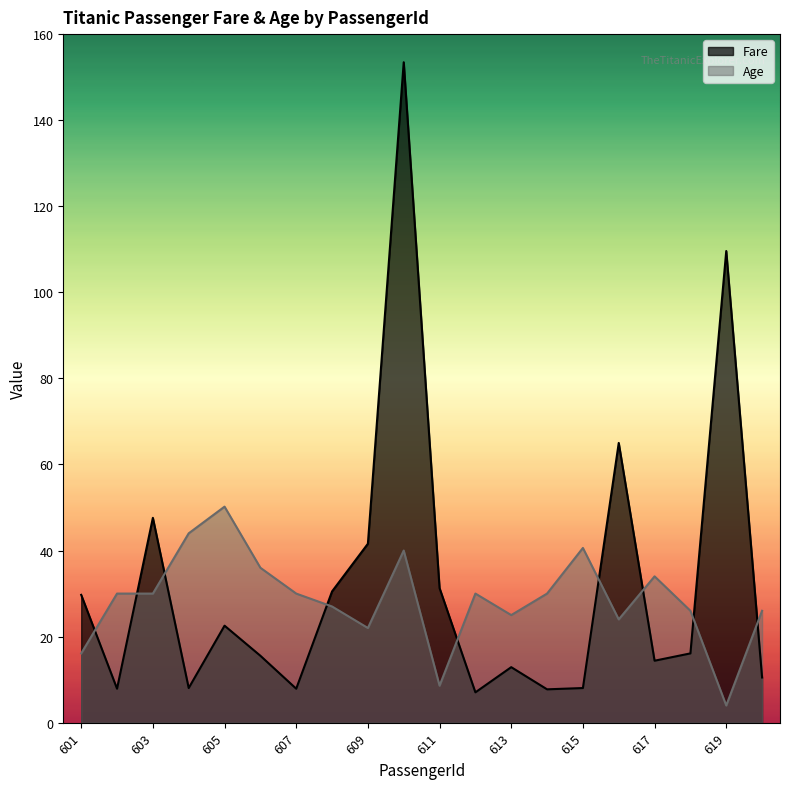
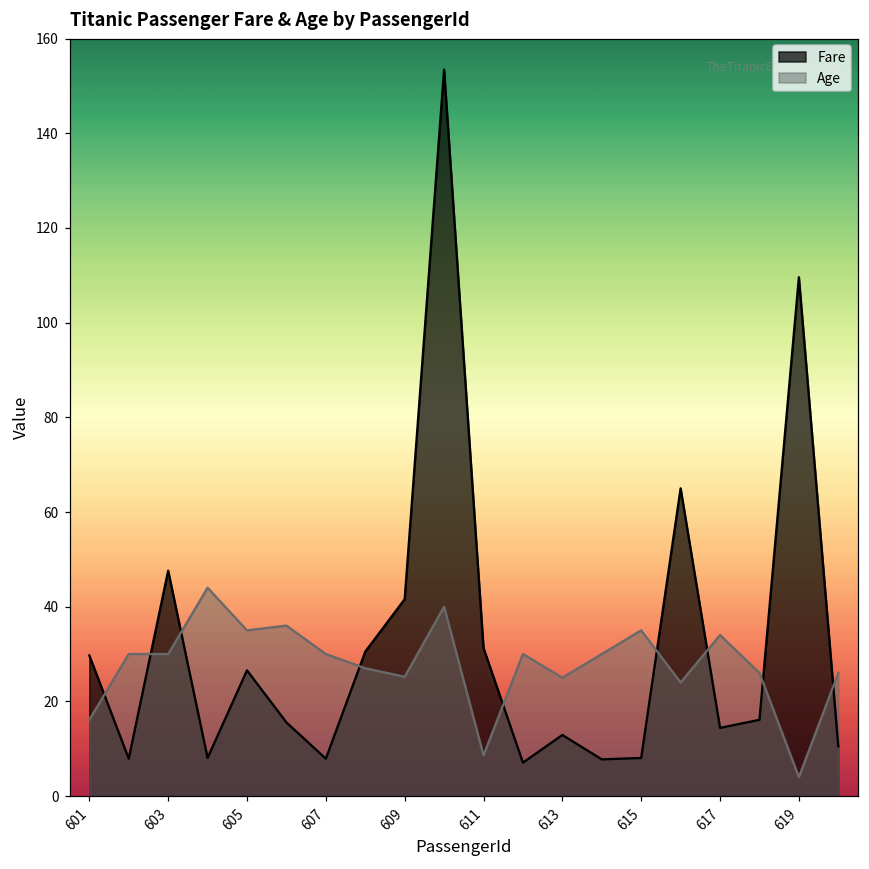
Fare, 605: 23 -> 27
Age, 605: 50 -> 35
Age, 609: 22 -> 25
Age, 615: 41 -> 35
